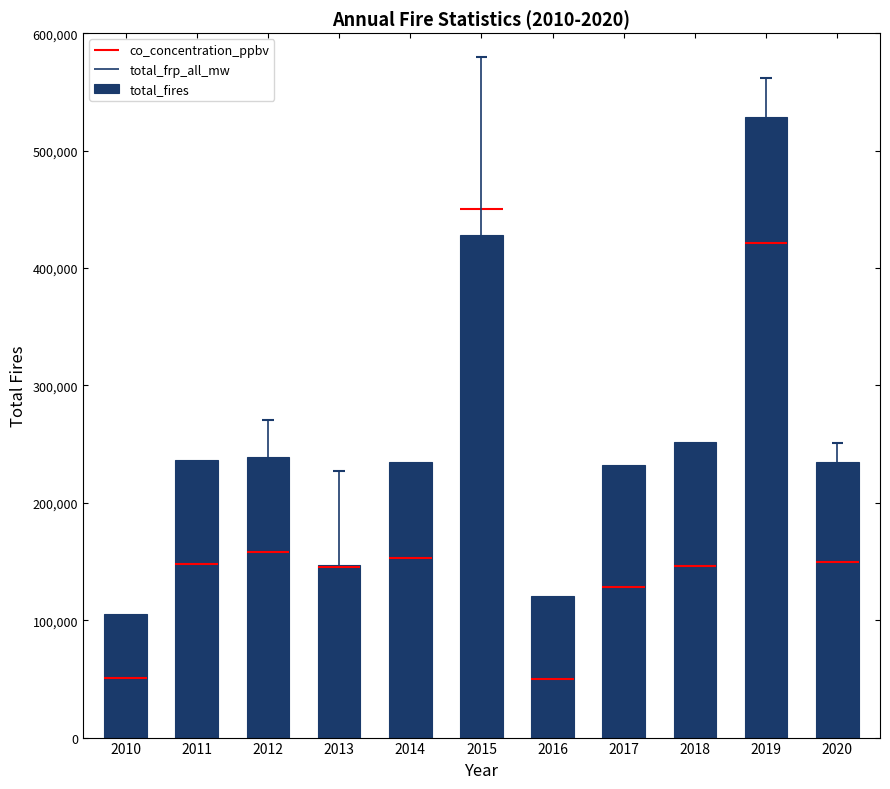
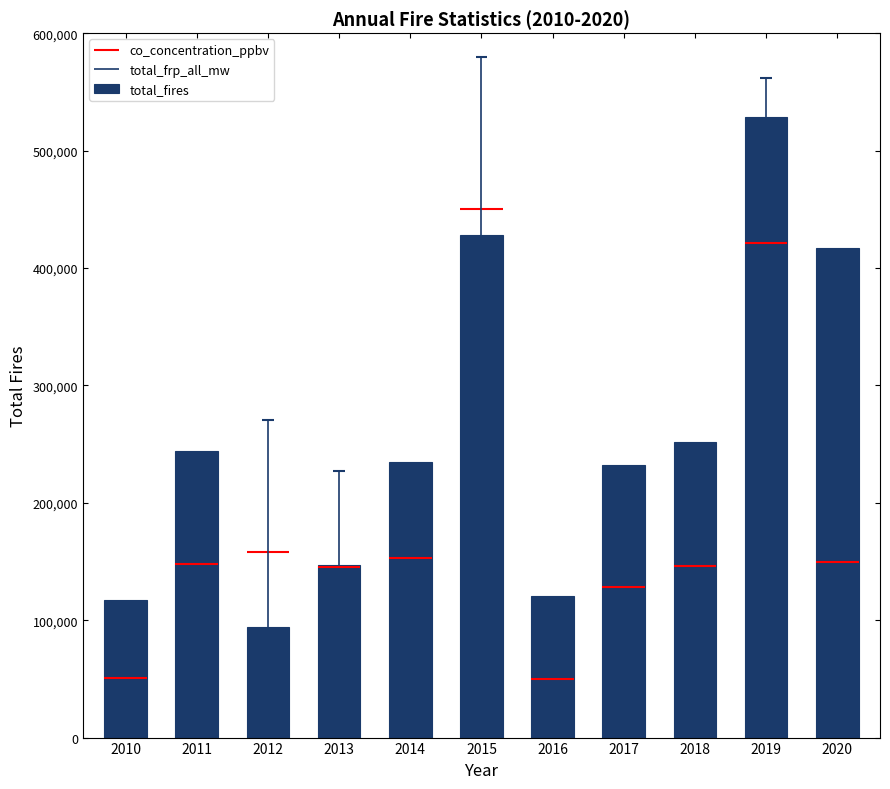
2010: 106,000 -> 117,000
2011: 237,000 -> 244,000
2012: 239,000 -> 94,000
2020: 235,000 -> 417,000
